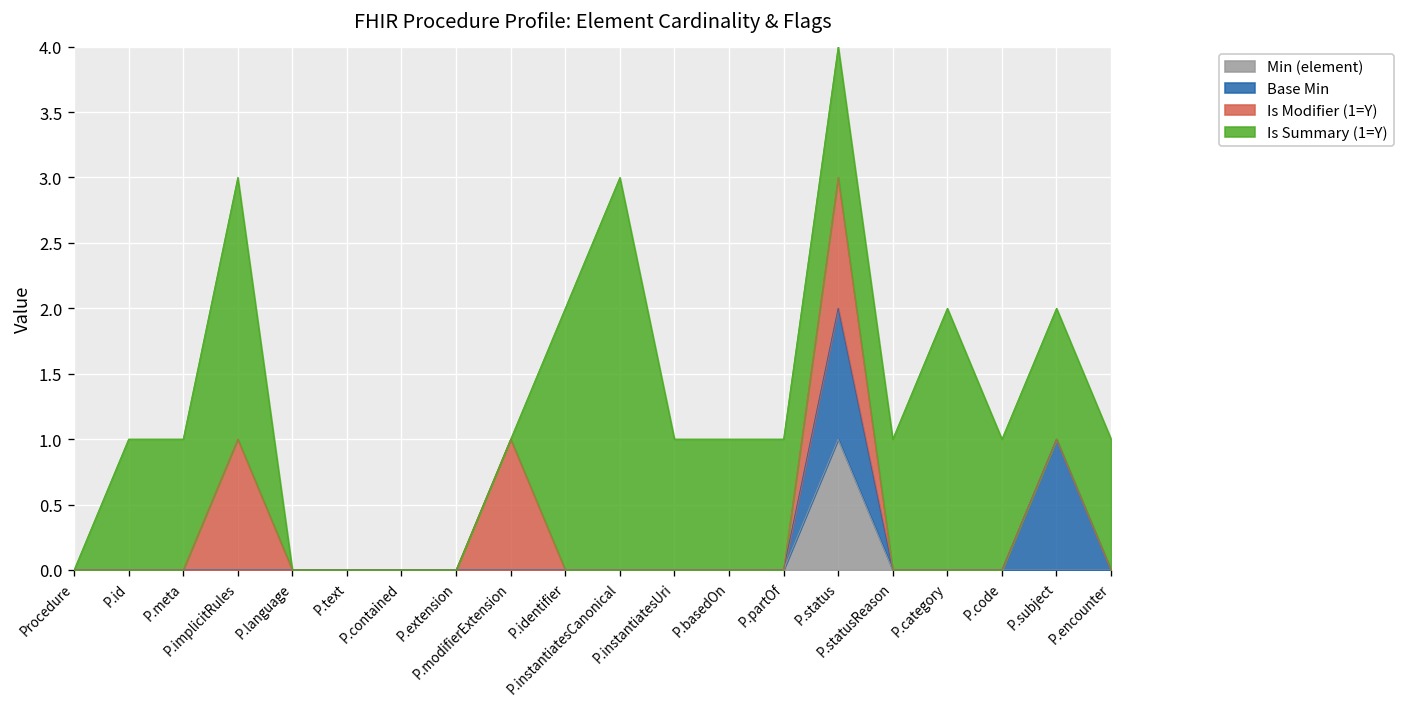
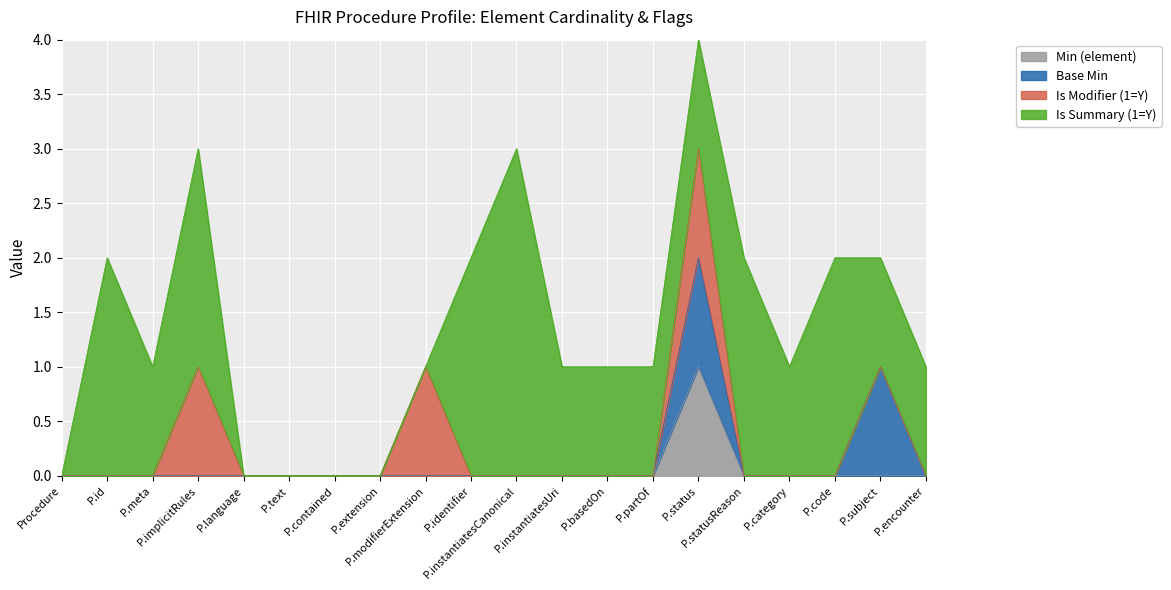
Is Summary (1=Y), P.id: 1 -> 2
Is Summary (1=Y), P.statusReason: 1 -> 2
Is Summary (1=Y), P.category: 2 -> 1
Is Summary (1=Y), P.code: 1 -> 2
